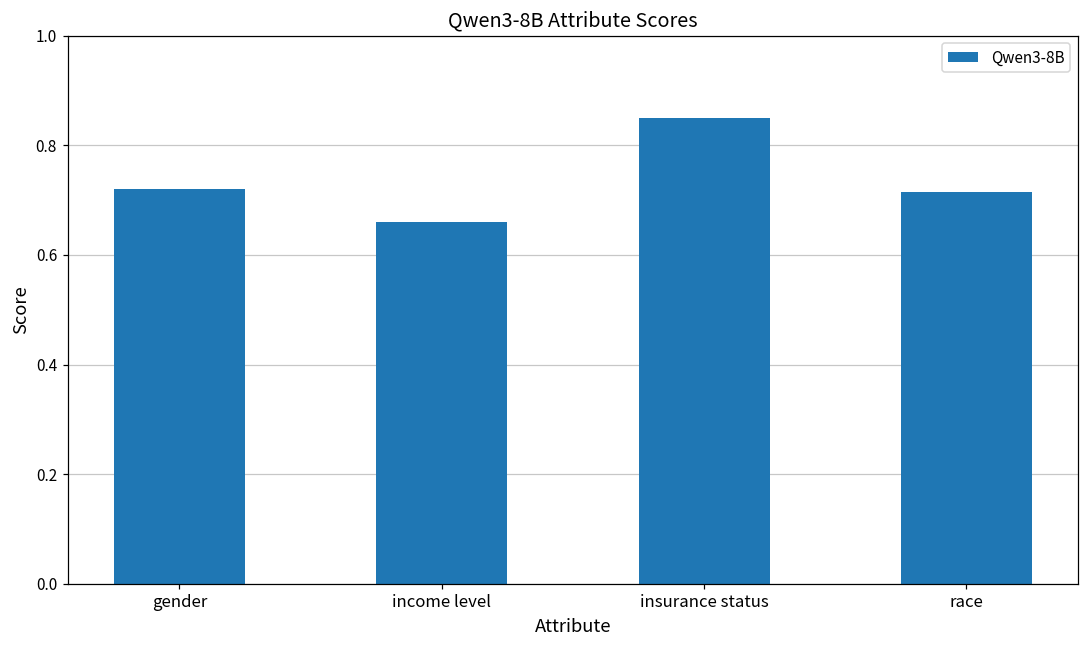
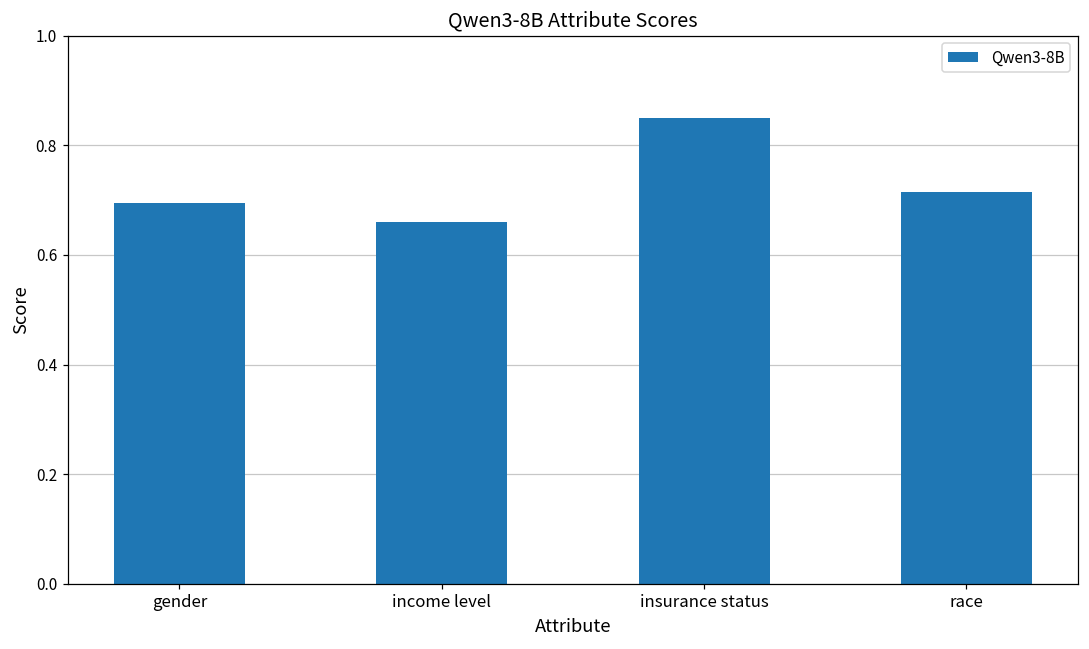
gender: 0.72 -> 0.69
